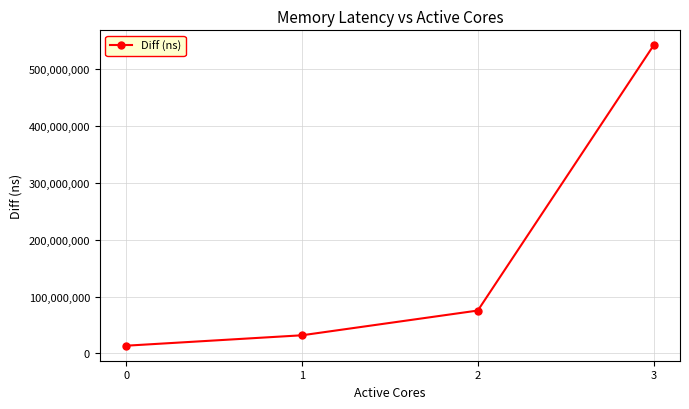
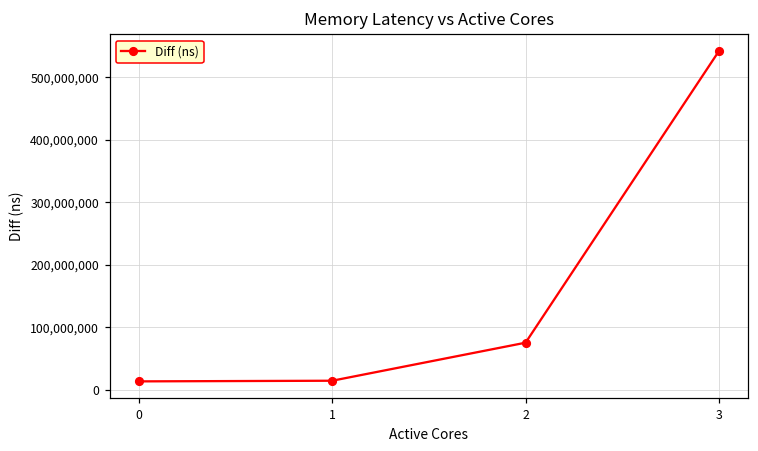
1: 30,000,000 -> 10,000,000
